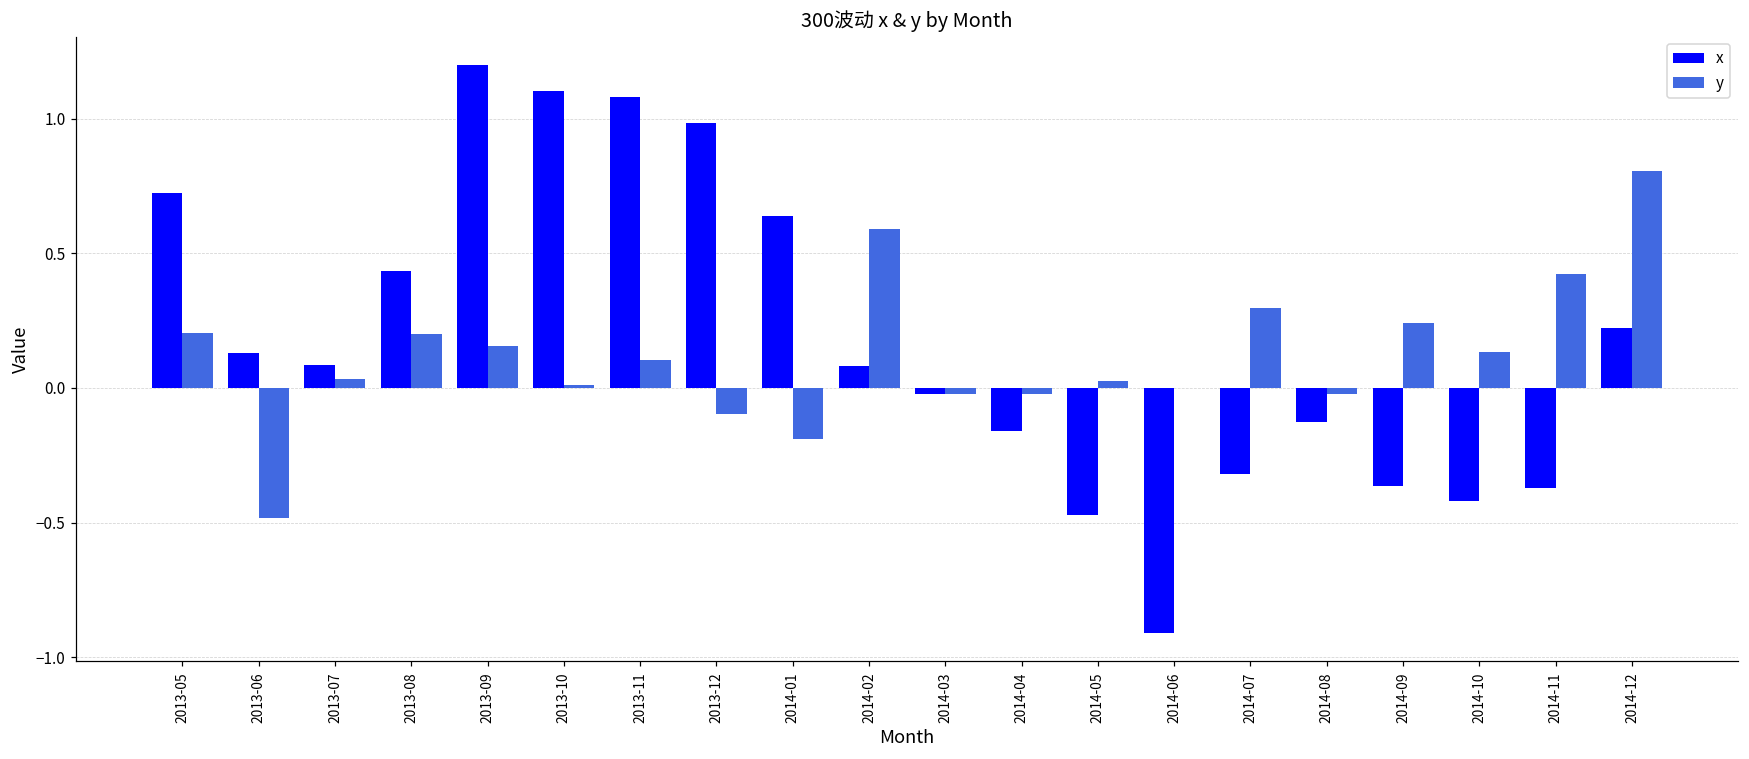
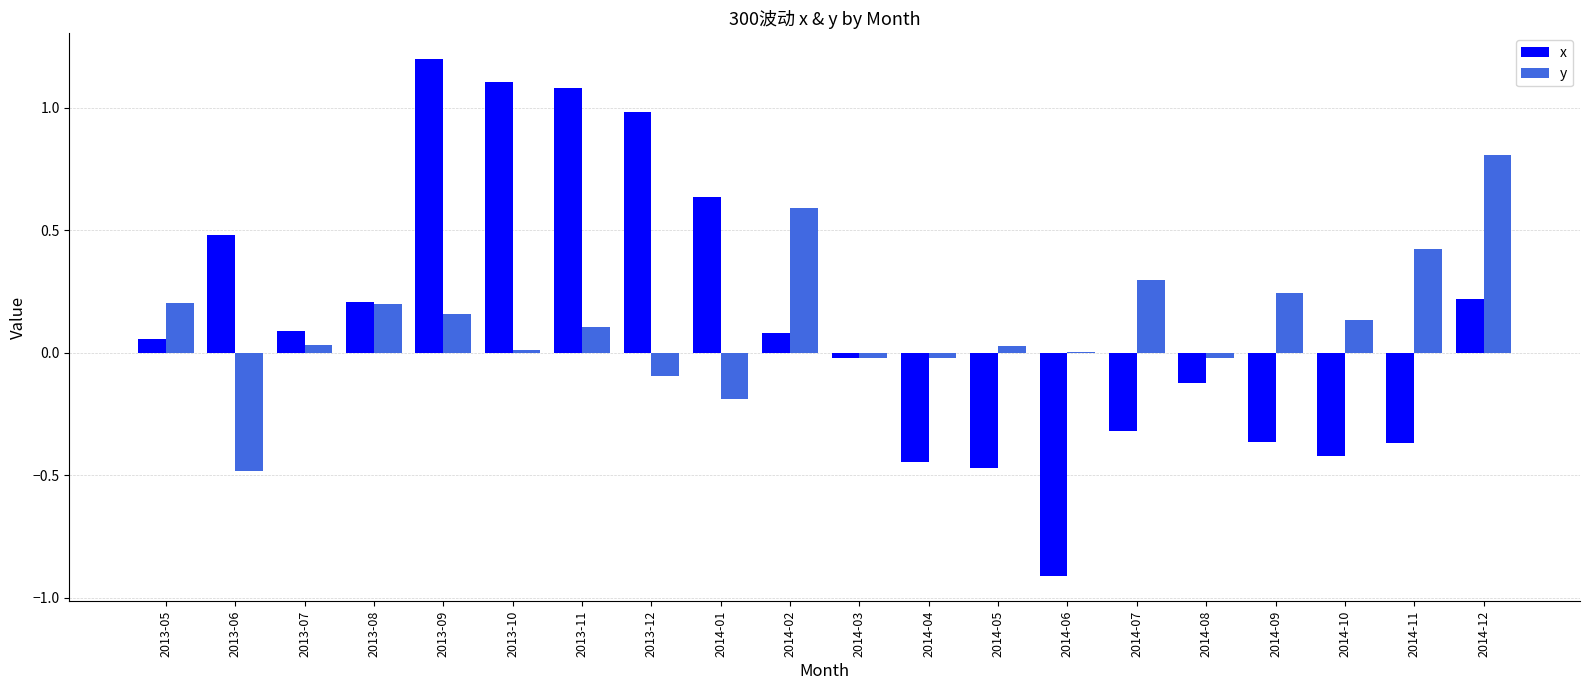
x, 2013-05: 0.72 -> 0.06
x, 2013-06: 0.13 -> 0.48
x, 2013-08: 0.43 -> 0.21
x, 2014-04: -0.16 -> -0.45
